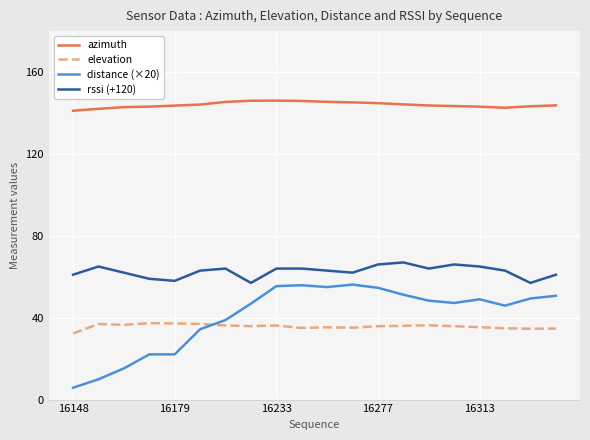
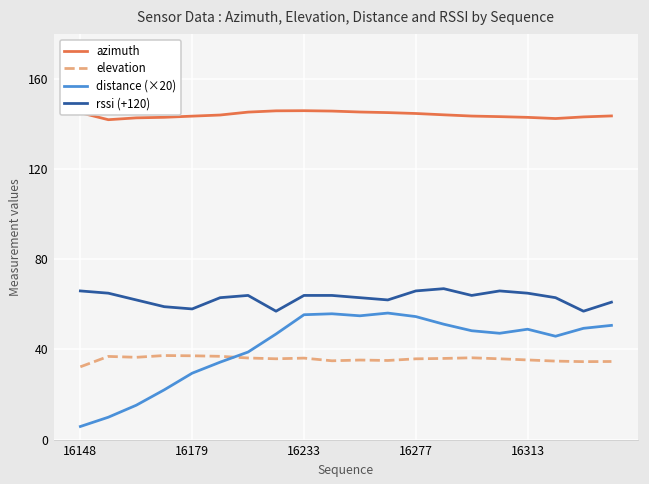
azimuth, 16148: 141 -> 145
rssi (+120), 16148: 61 -> 66
distance (×20), 16179: 22 -> 29
